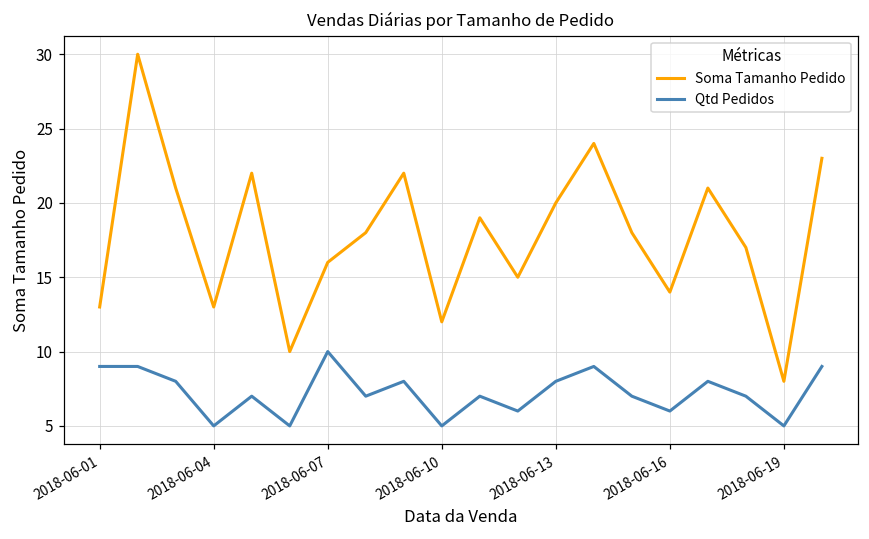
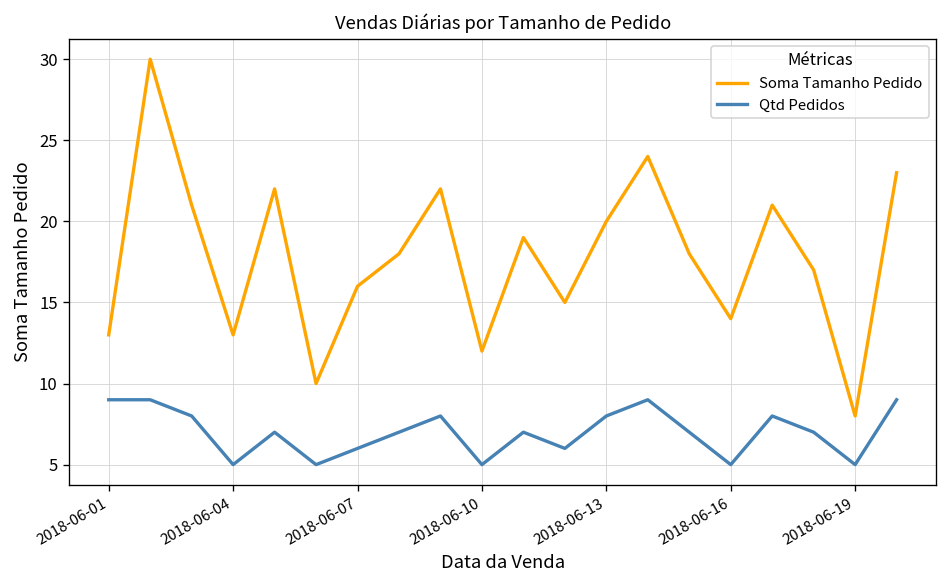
Qtd Pedidos, 2018-06-07: 10 -> 6
Qtd Pedidos, 2018-06-16: 6 -> 5
